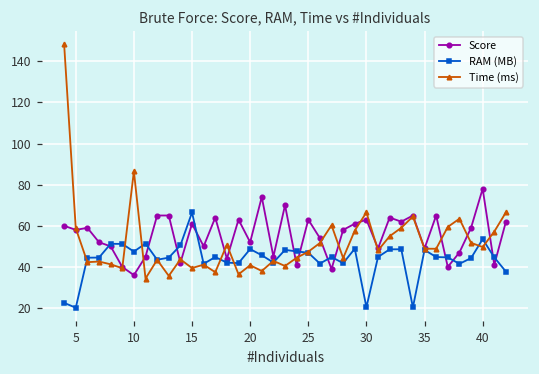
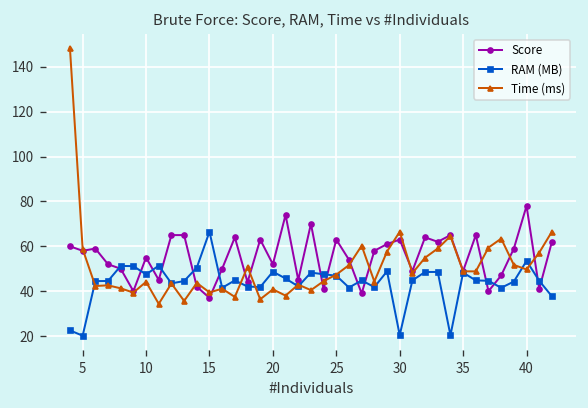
Score, 10: 36 -> 55
Time (ms), 10: 86 -> 44
Score, 15: 61 -> 37
